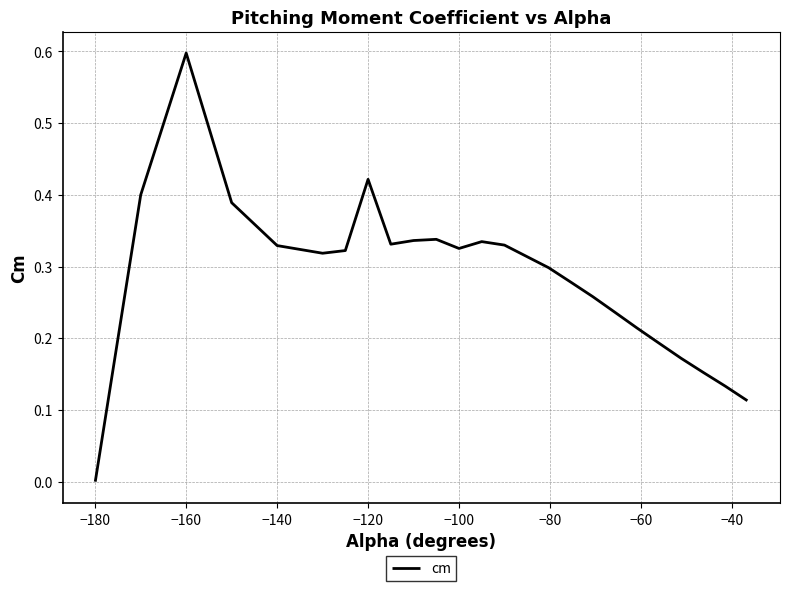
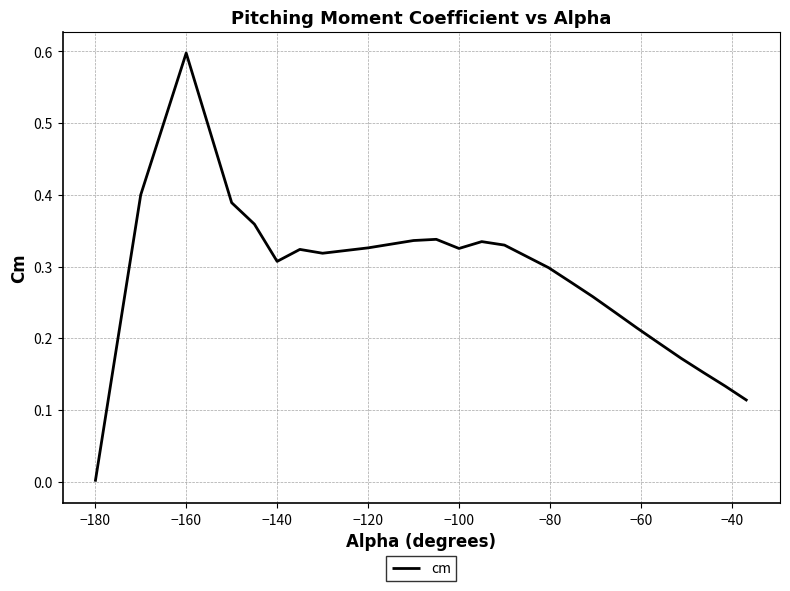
−140: 0.33 -> 0.31
−120: 0.42 -> 0.33
